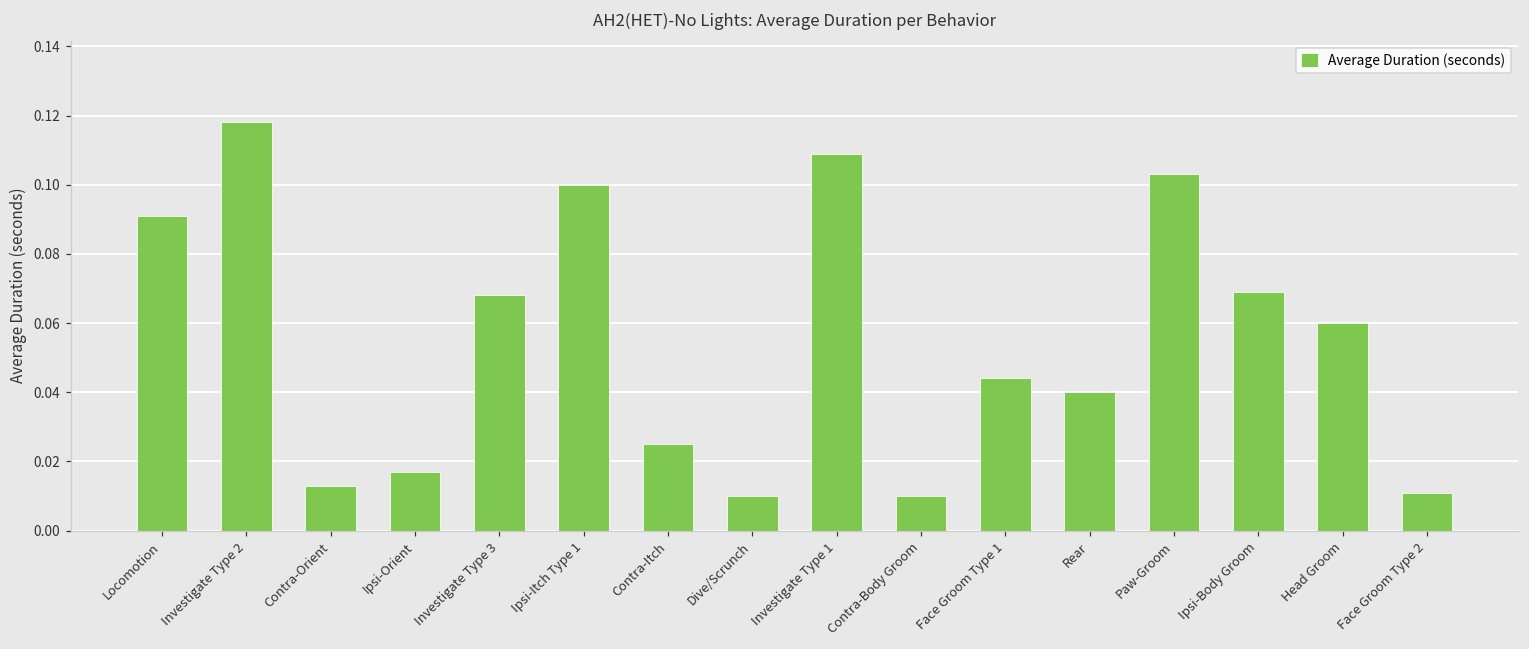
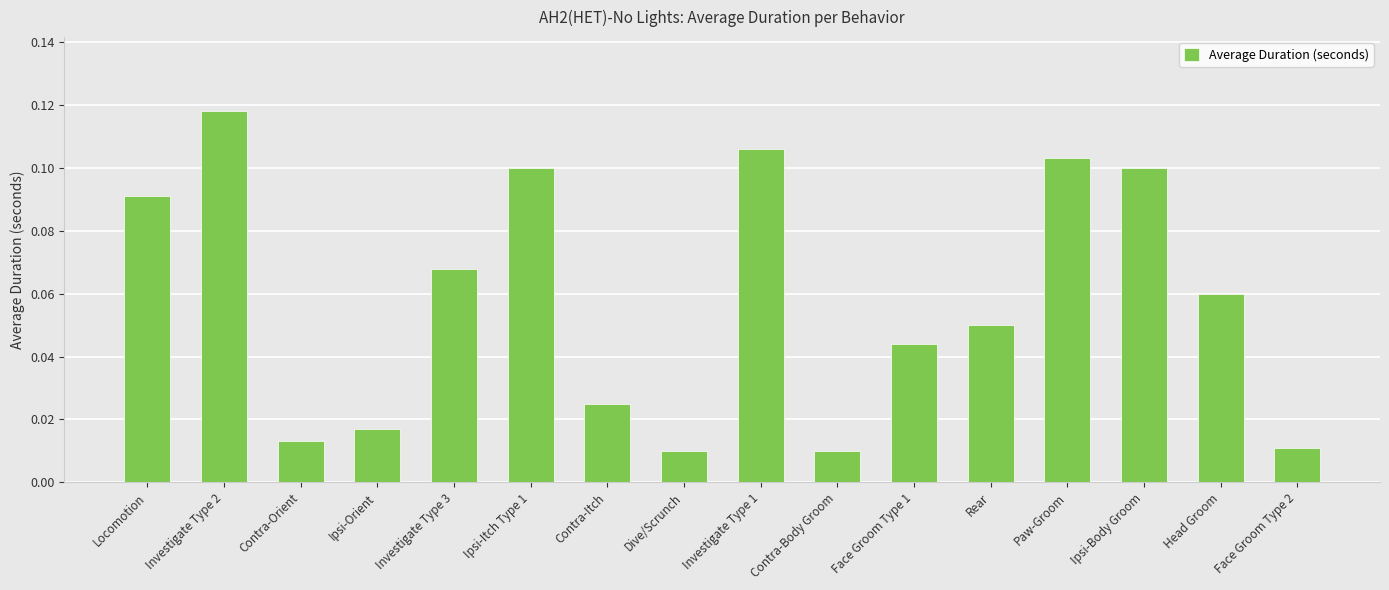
Investigate Type 1: 0.109 -> 0.106
Rear: 0.04 -> 0.05
Ipsi-Body Groom: 0.069 -> 0.100
